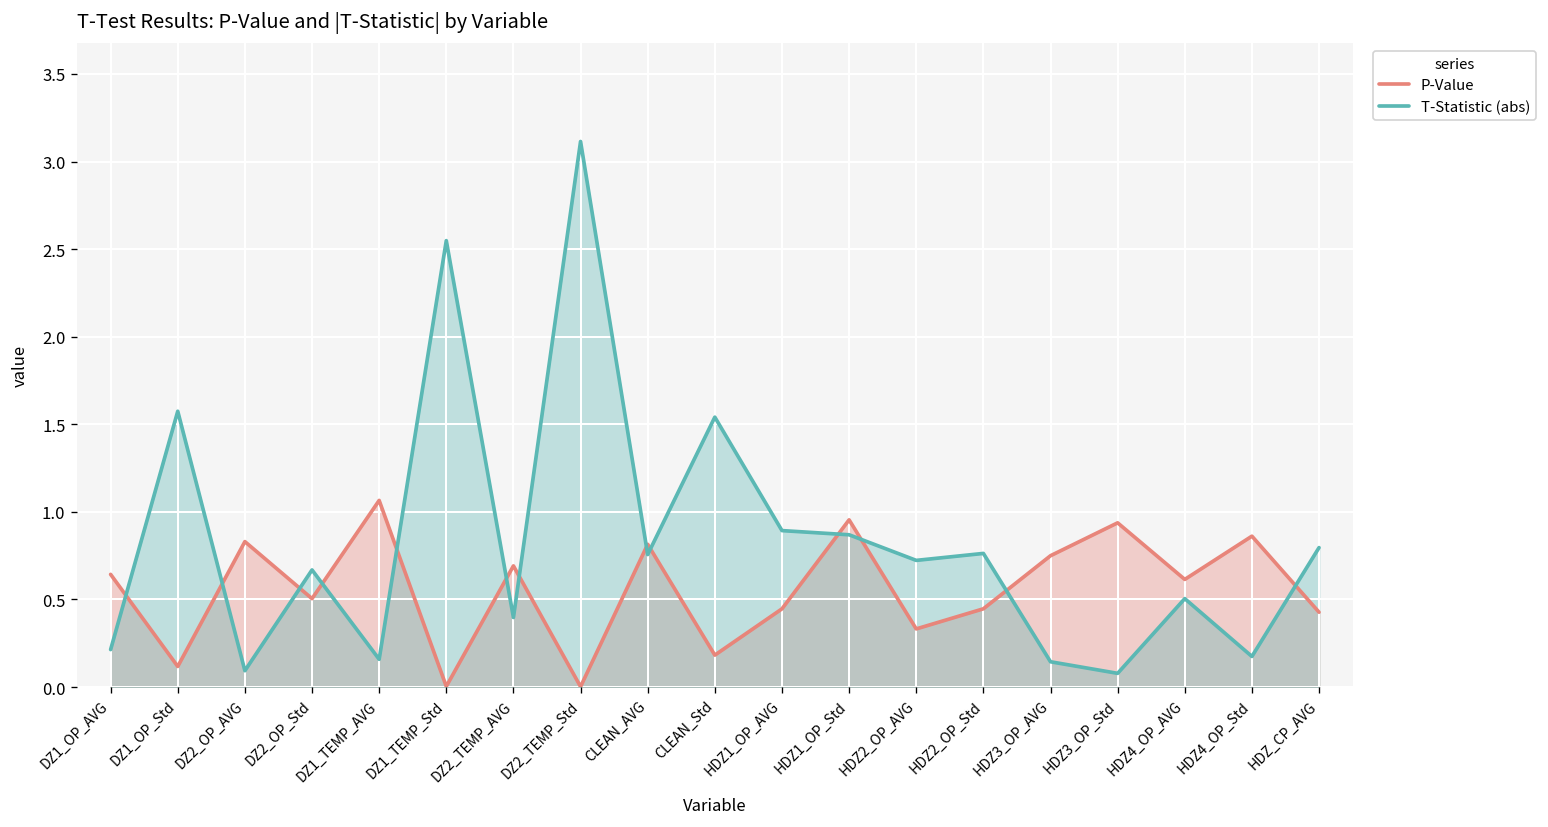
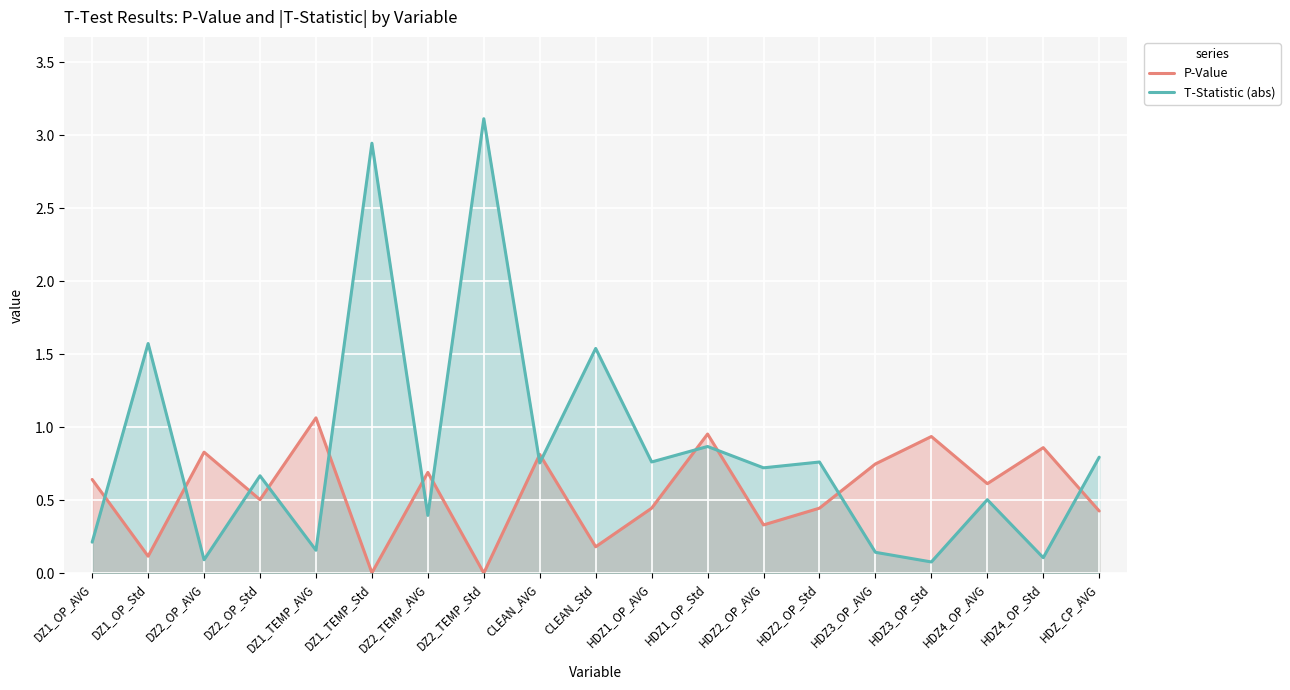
T-Statistic (abs), DZ1_TEMP_Std: 2.55 -> 2.95
T-Statistic (abs), HDZ1_OP_AVG: 0.89 -> 0.76
T-Statistic (abs), HDZ4_OP_Std: 0.17 -> 0.11
